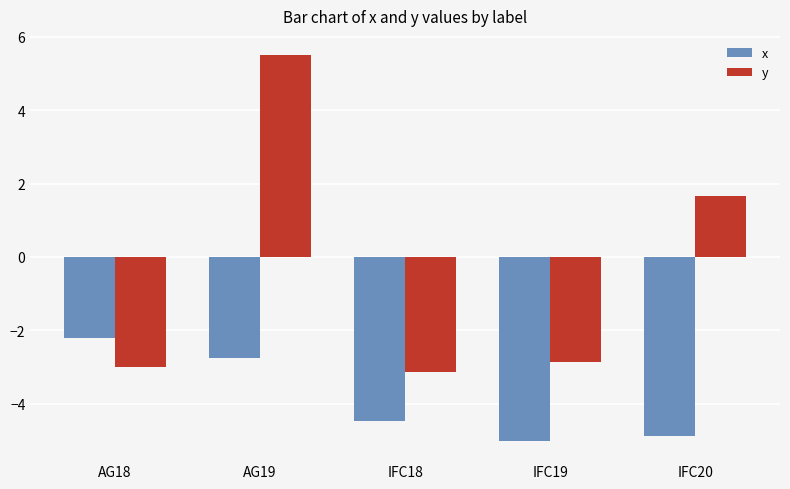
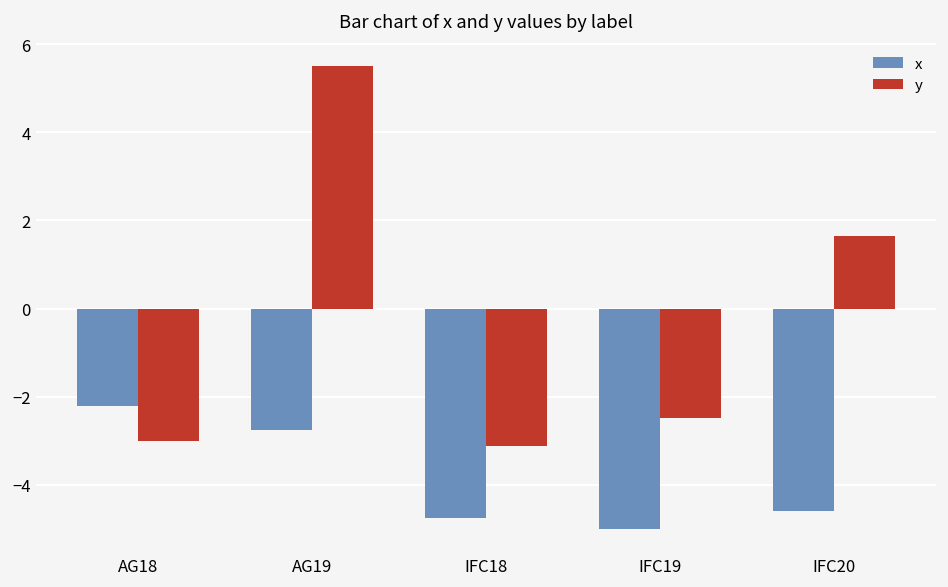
x, IFC18: -4.5 -> -4.8
y, IFC19: -2.9 -> -2.5
x, IFC20: -4.9 -> -4.6
